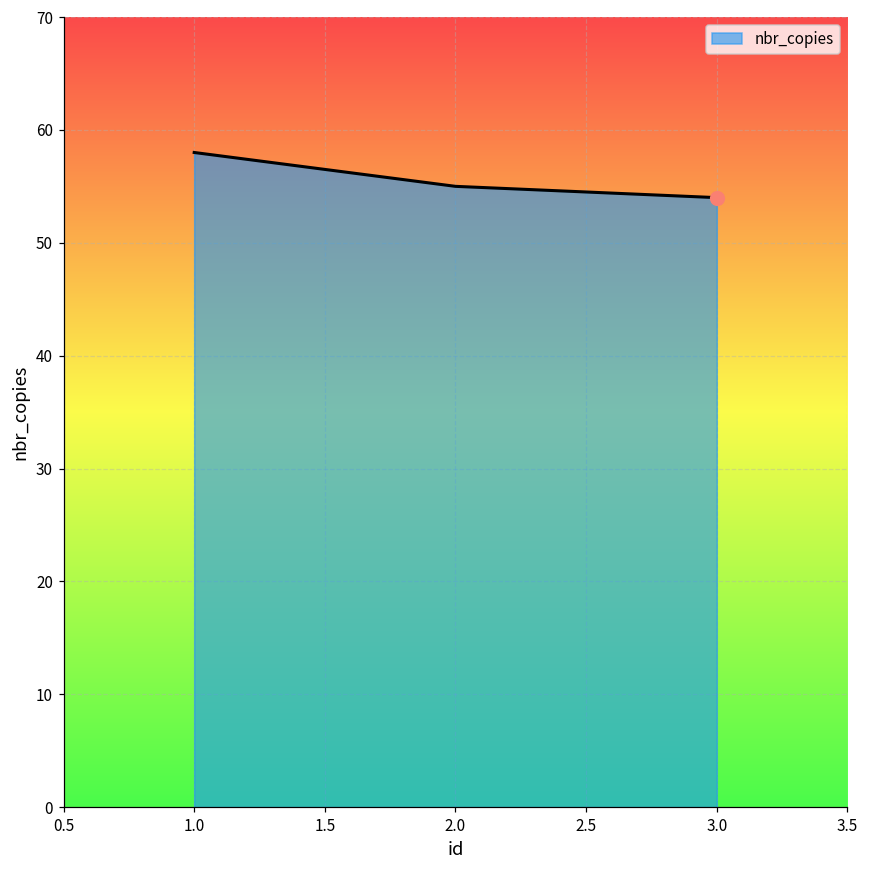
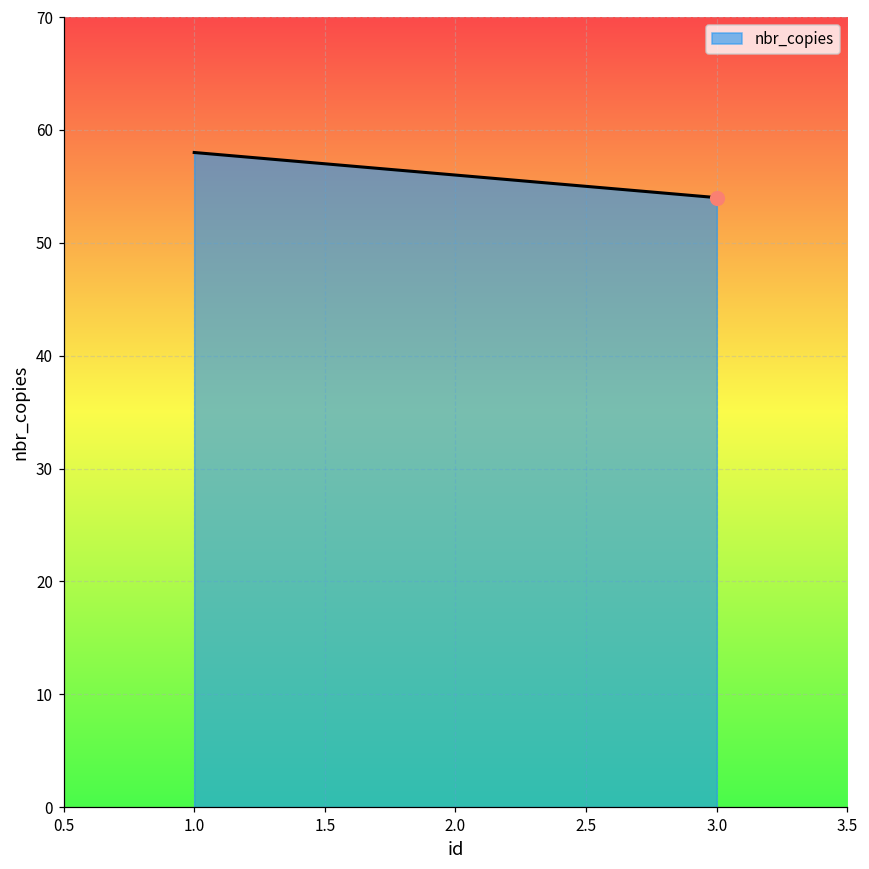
nbr_copies, 2.0: 55 -> 56
